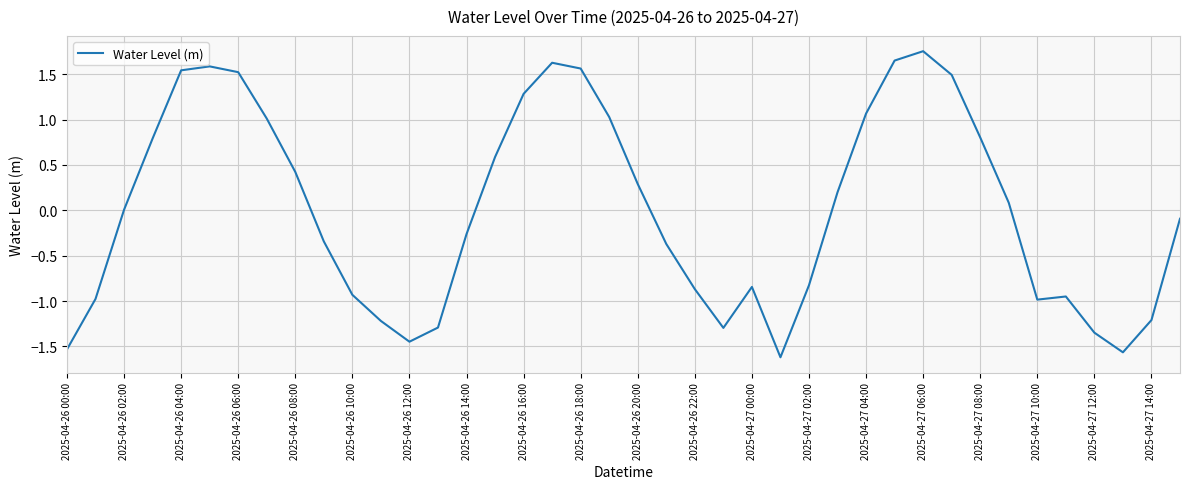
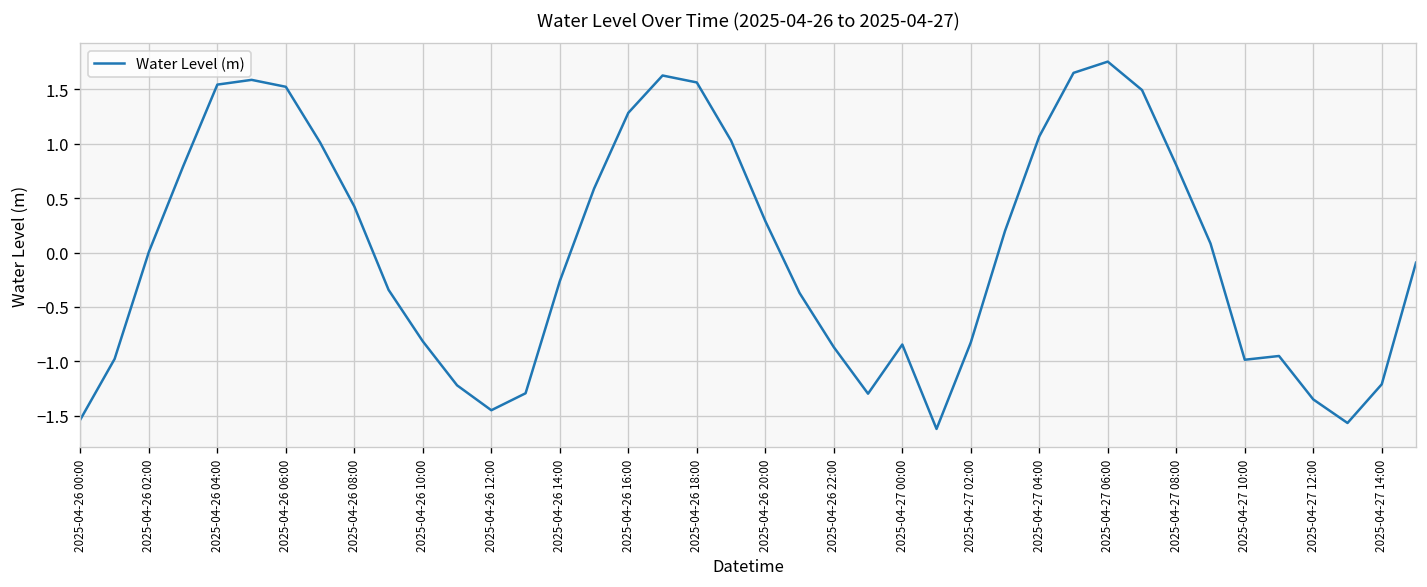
2025-04-26 10:00: -0.9 -> -0.8
